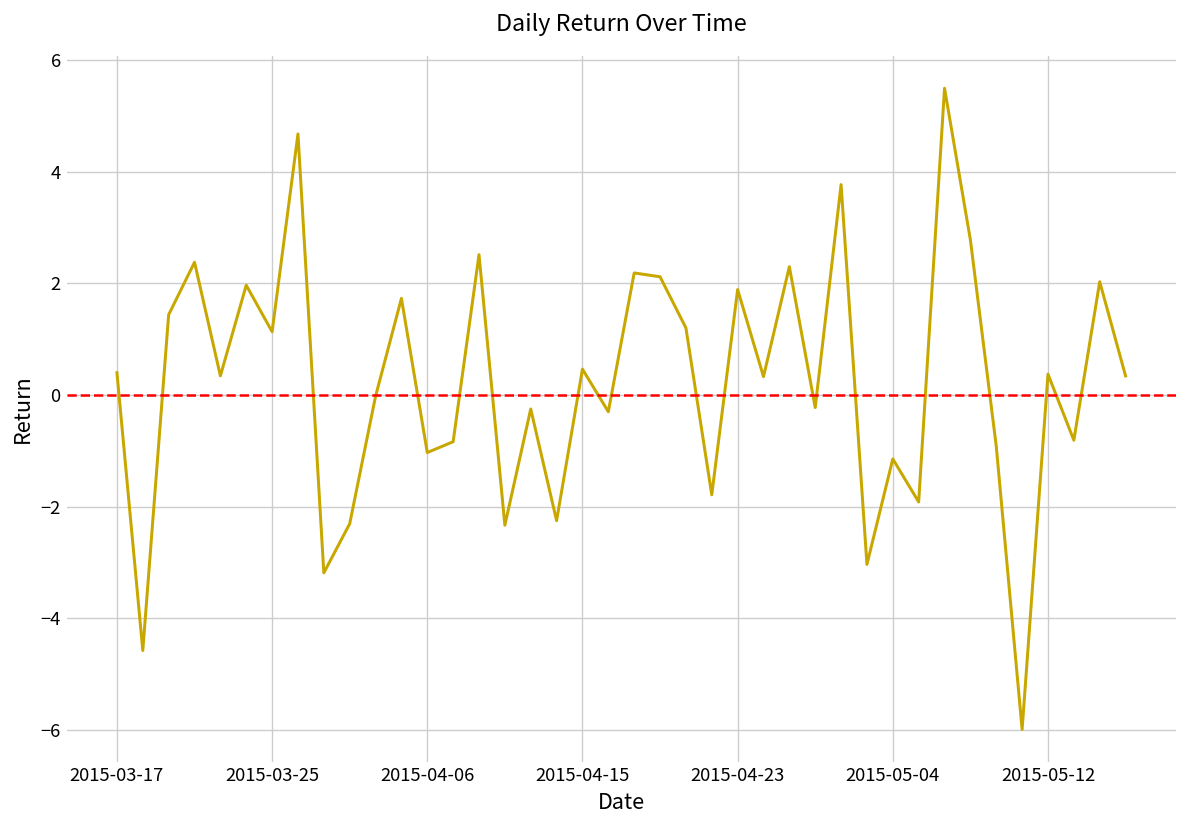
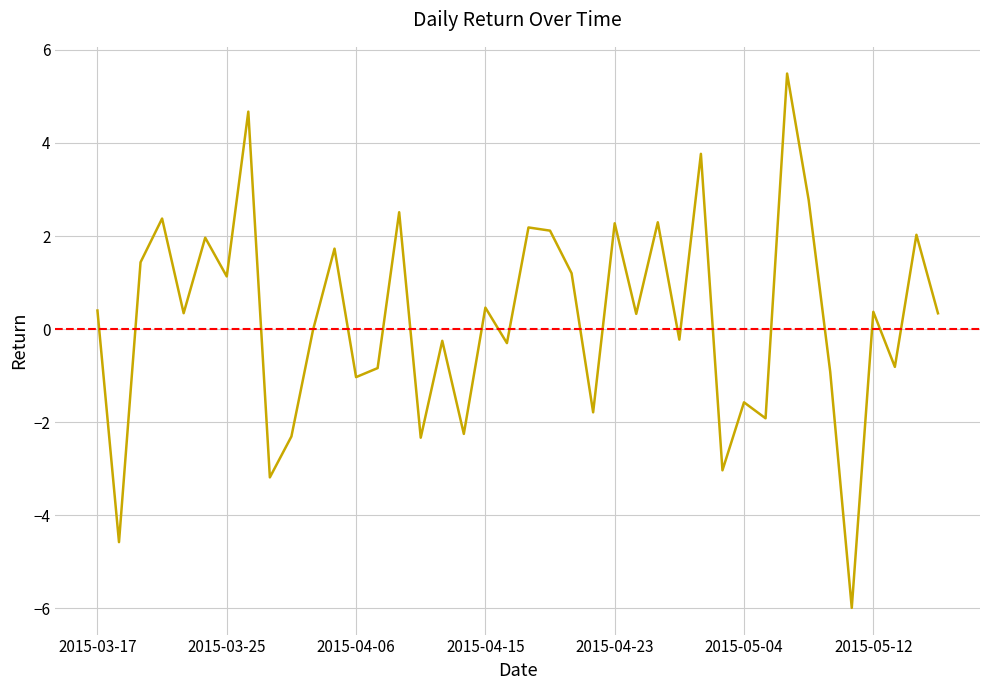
2015-04-23: 1.9 -> 2.3
2015-05-04: -1.1 -> -1.6
